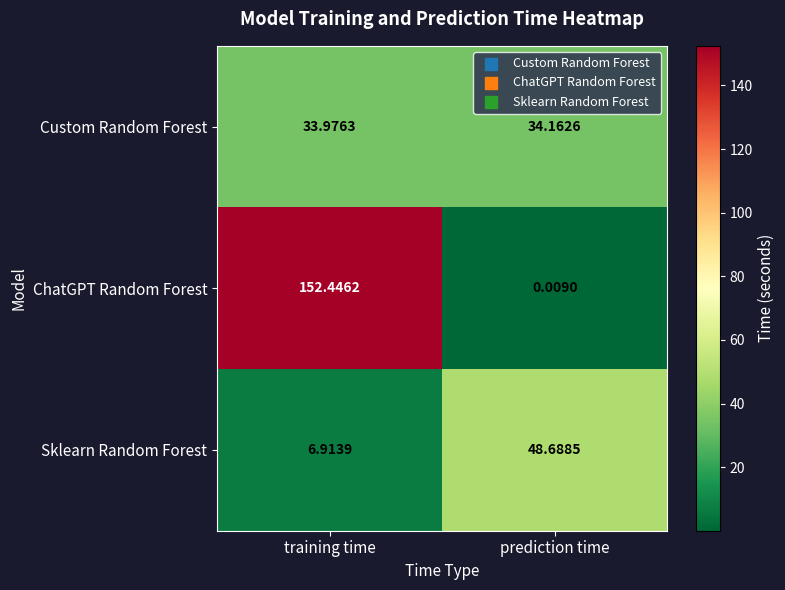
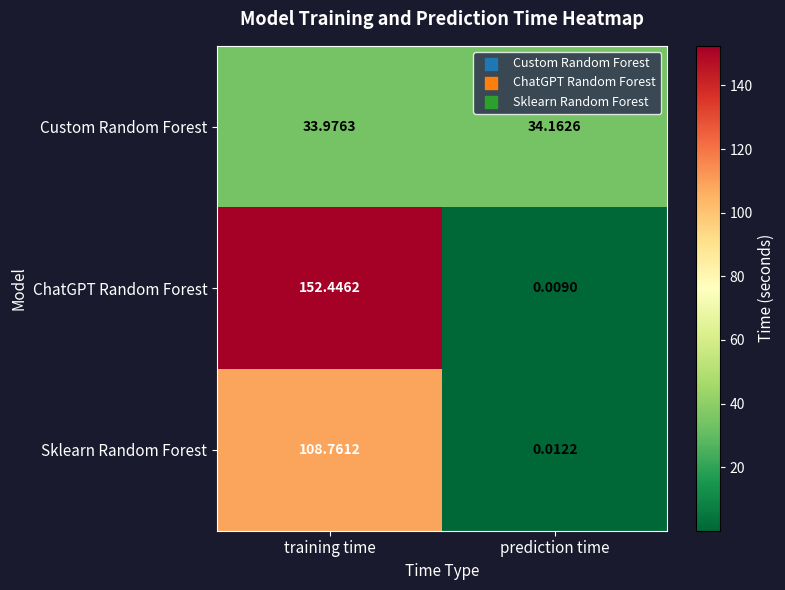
Sklearn Random Forest, training time: 6.9139 -> 108.7612
Sklearn Random Forest, prediction time: 48.6885 -> 0.0122
